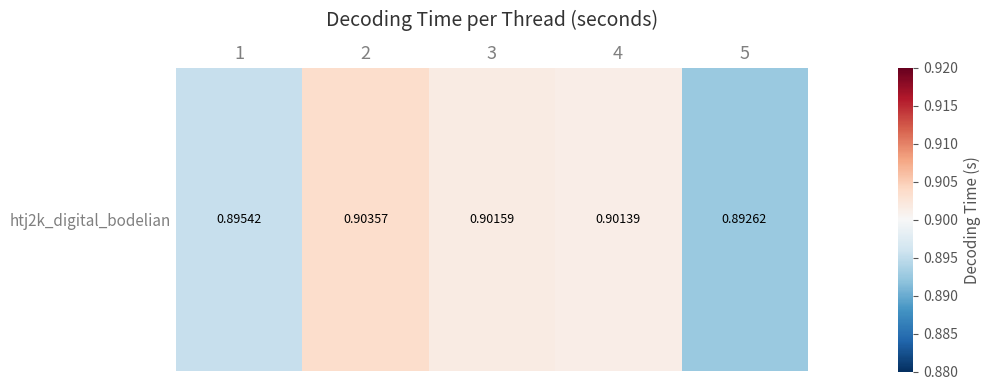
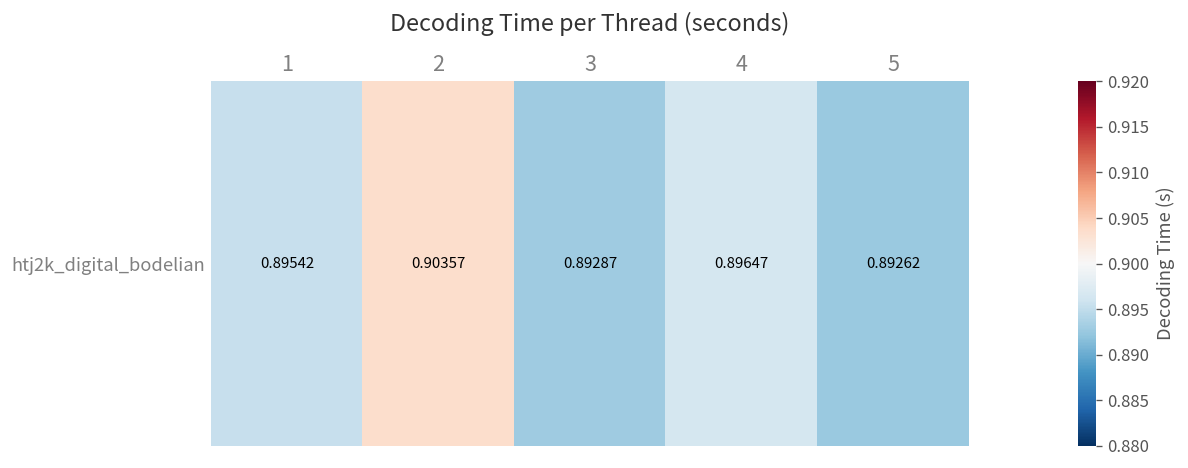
htj2k_digital_bodelian, 3: 0.90159 -> 0.89287
htj2k_digital_bodelian, 4: 0.90139 -> 0.89647
